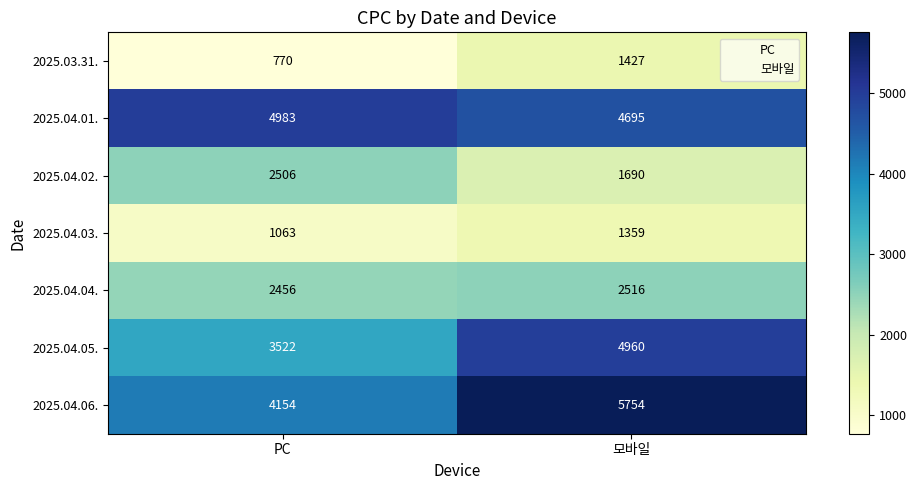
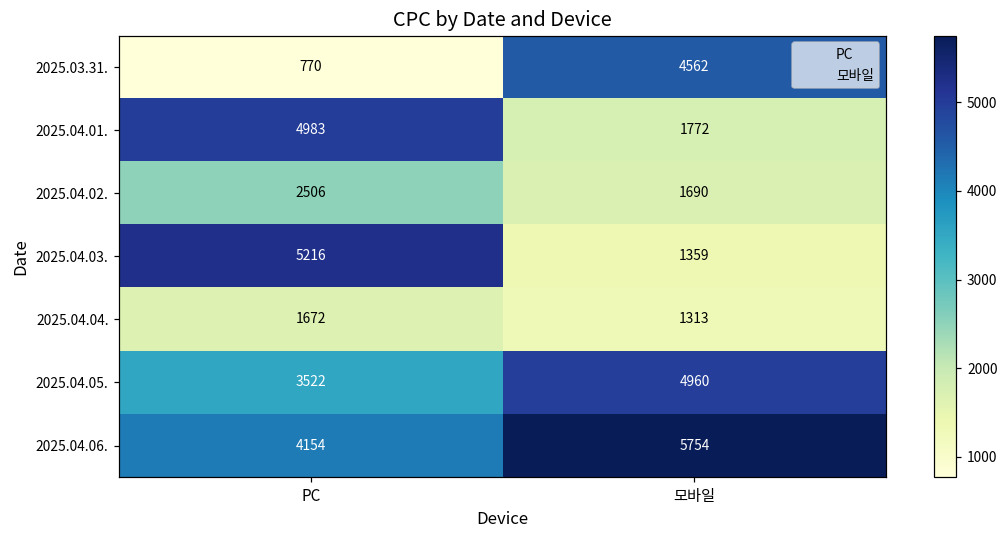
2025.03.31., 모바일: 1427 -> 4562
2025.04.01., 모바일: 4695 -> 1772
2025.04.03., PC: 1063 -> 5216
2025.04.04., PC: 2456 -> 1672
2025.04.04., 모바일: 2516 -> 1313
